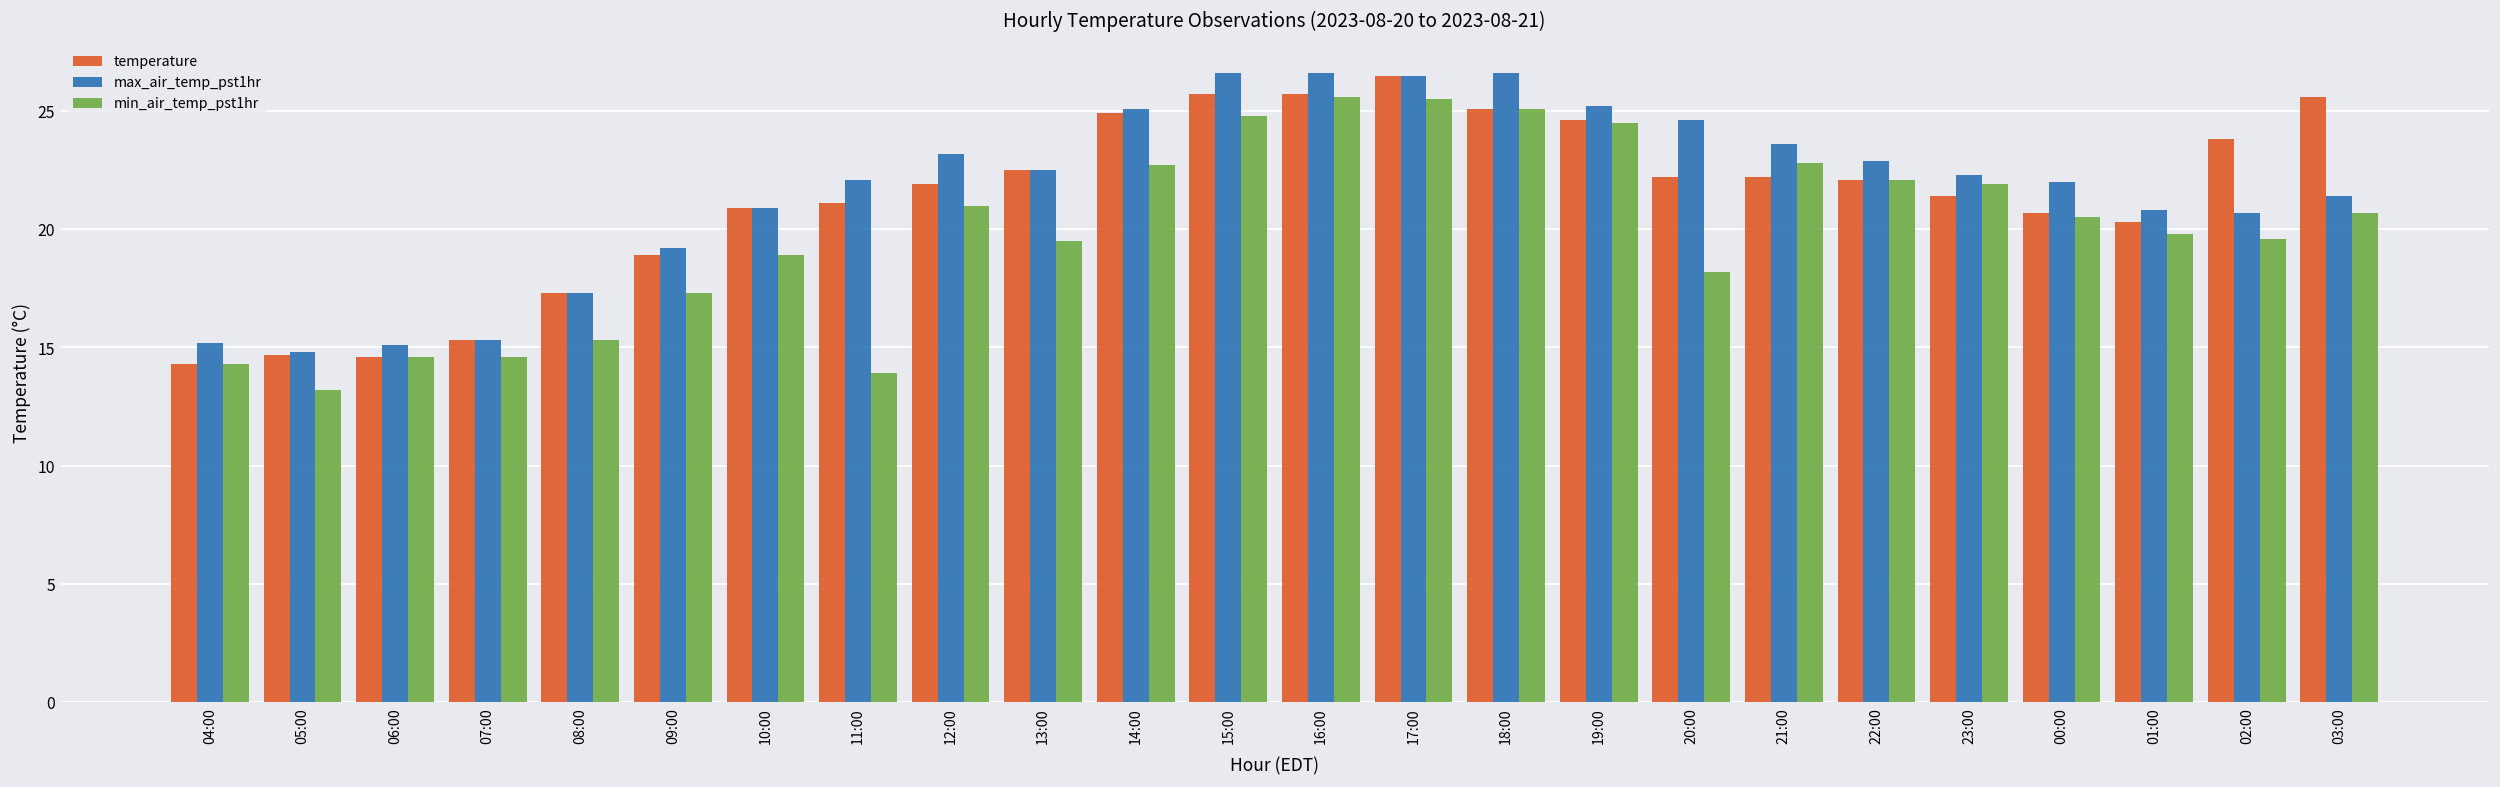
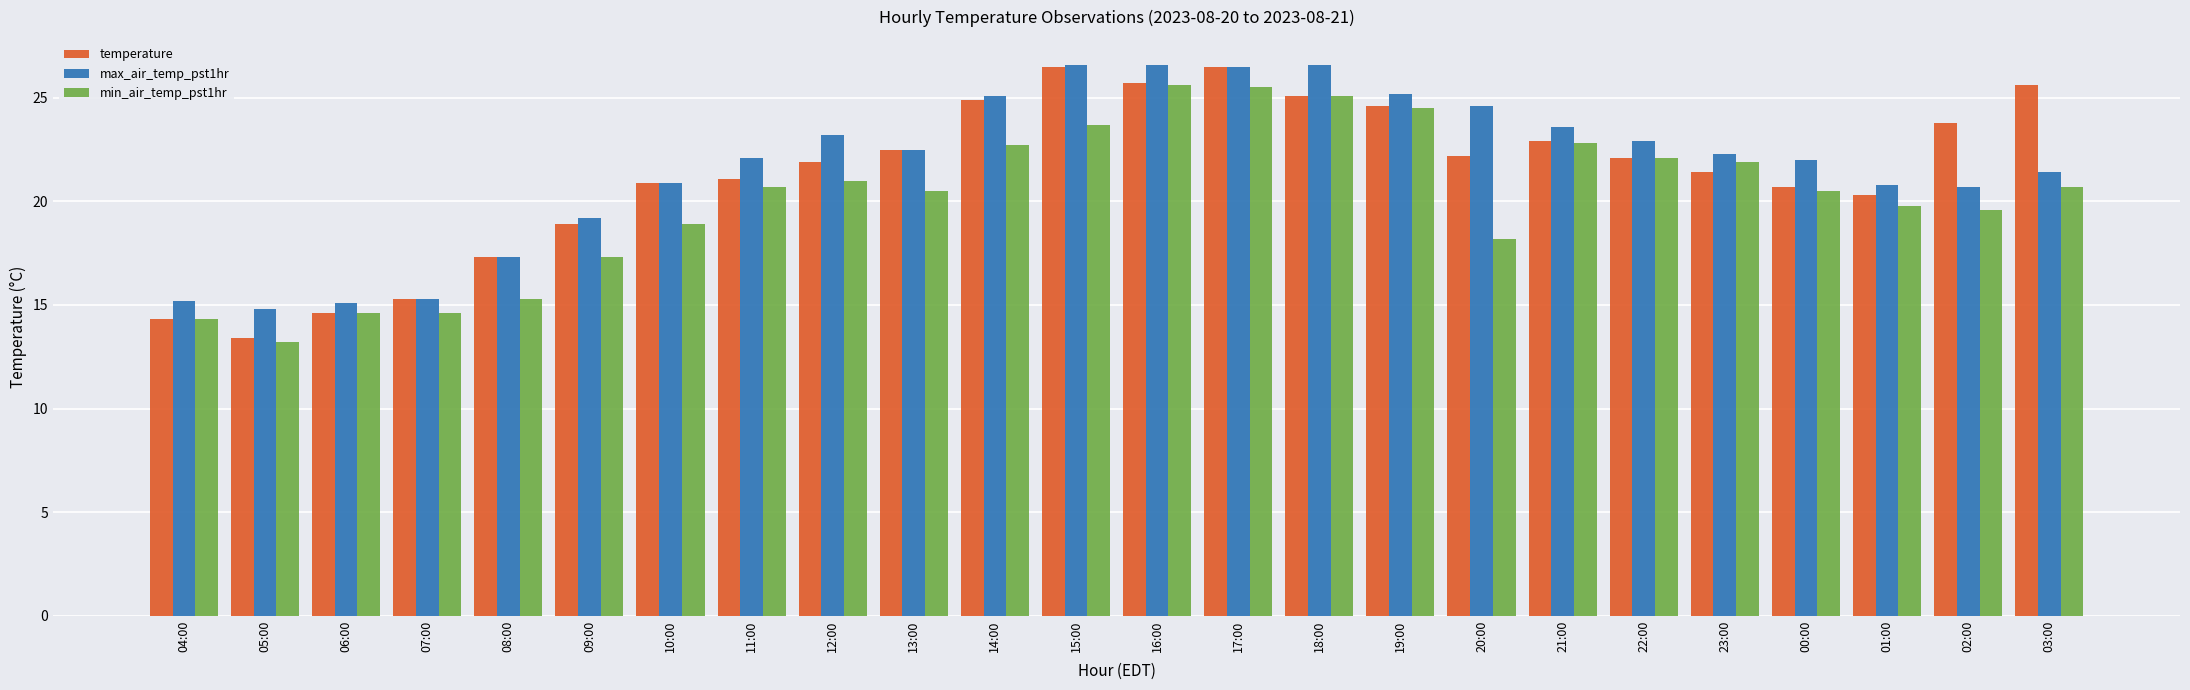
temperature, 05:00: 14.7 -> 13.4
min_air_temp_pst1hr, 11:00: 13.9 -> 20.7
min_air_temp_pst1hr, 13:00: 19.5 -> 20.5
temperature, 15:00: 25.7 -> 26.5
min_air_temp_pst1hr, 15:00: 24.8 -> 23.7
temperature, 21:00: 22.2 -> 22.9
